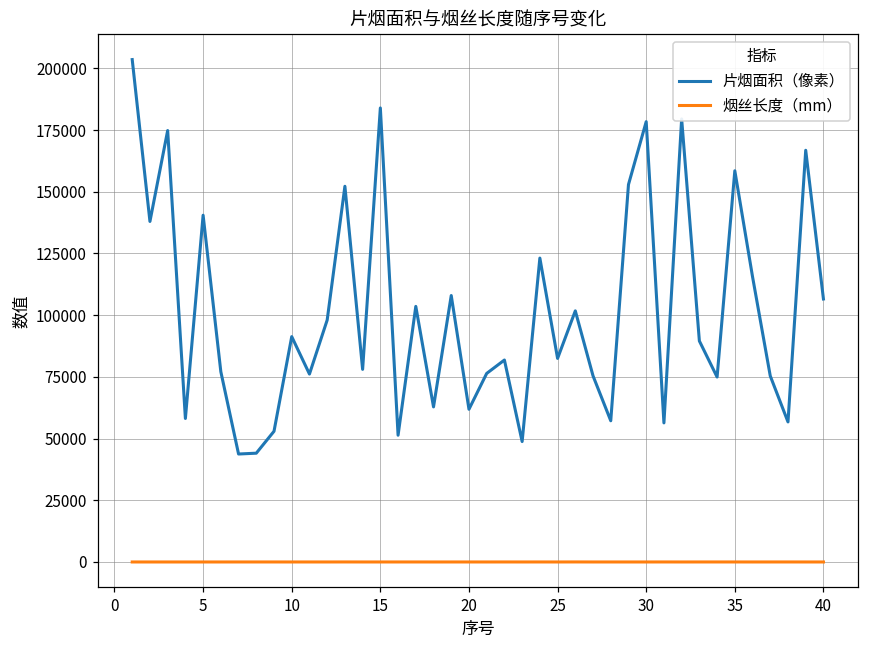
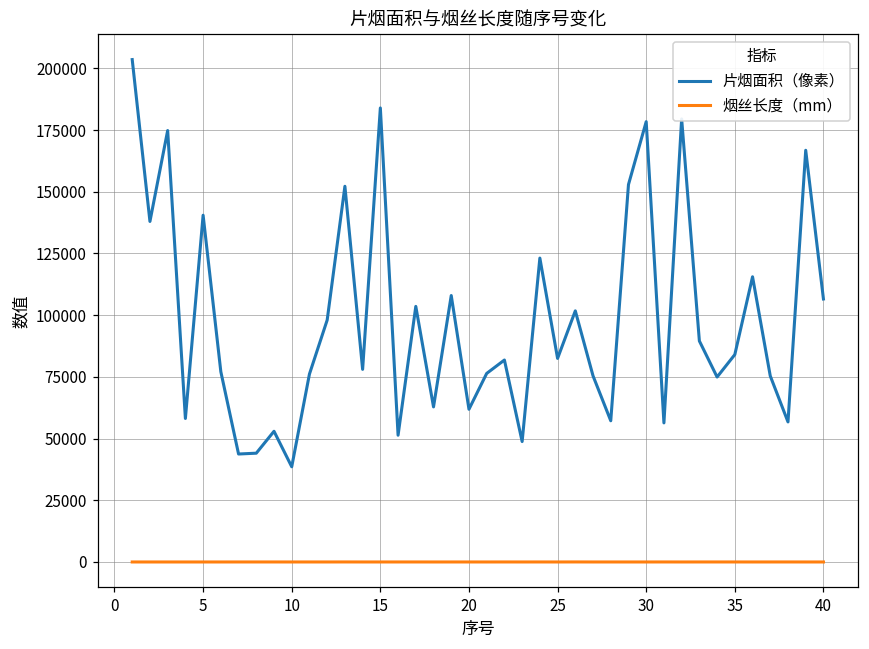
片烟面积（像素）, 10: 91000 -> 39000
片烟面积（像素）, 35: 158000 -> 84000
